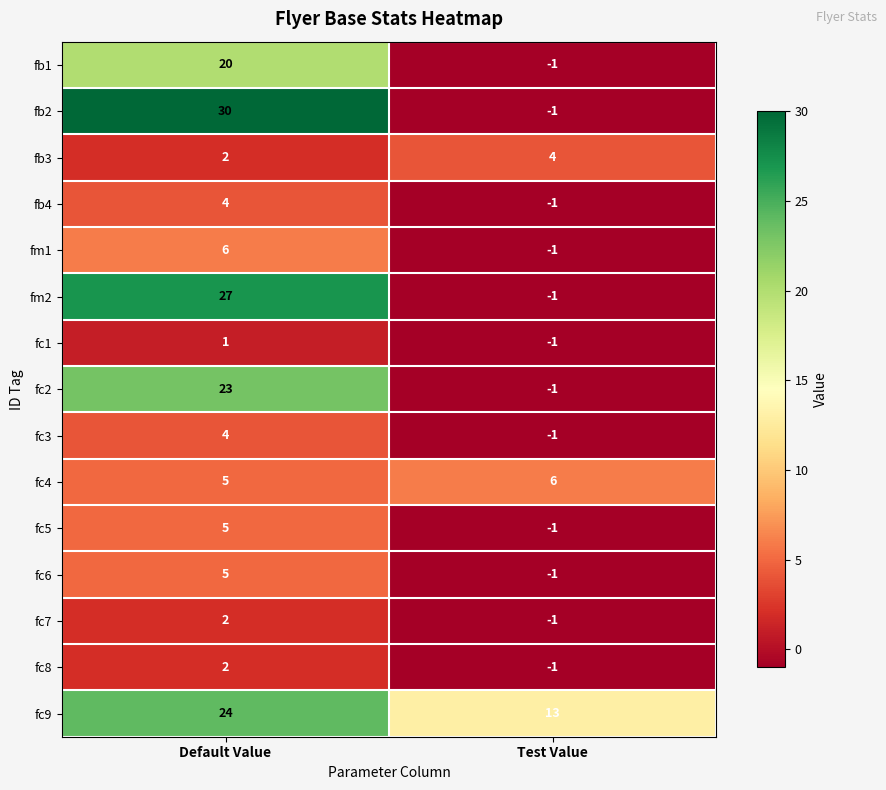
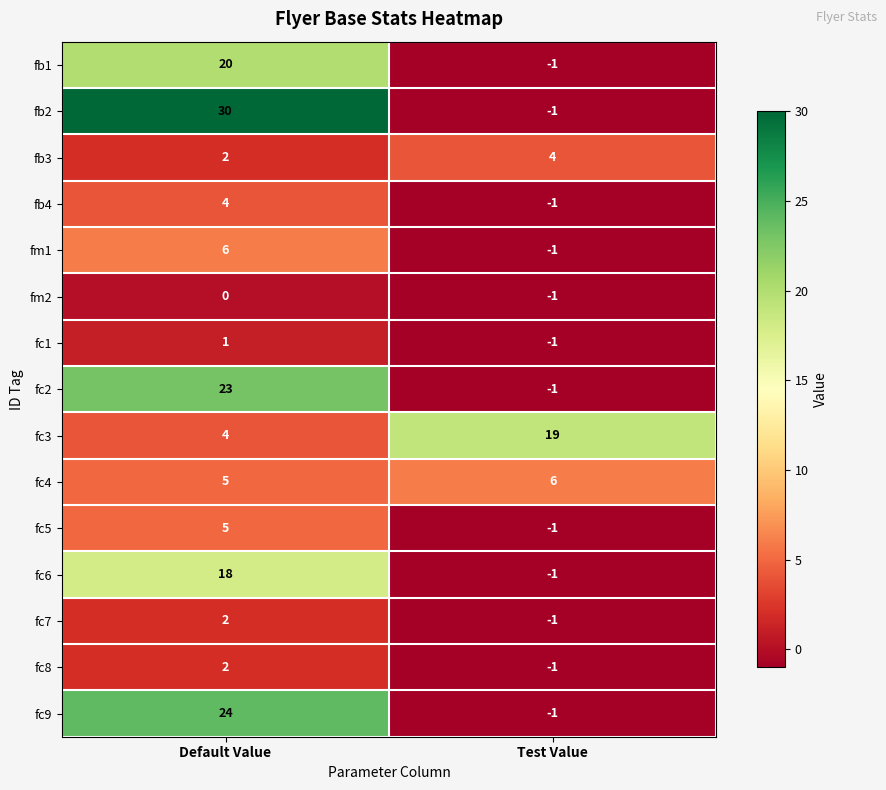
fm2, Default Value: 27 -> 0
fc3, Test Value: -1 -> 19
fc6, Default Value: 5 -> 18
fc9, Test Value: 13 -> -1
